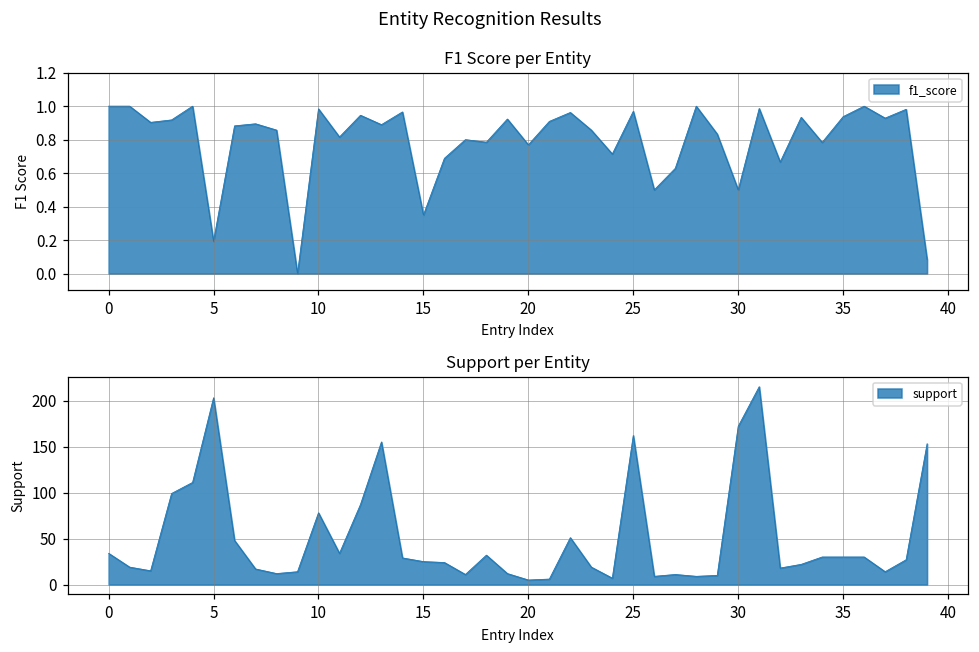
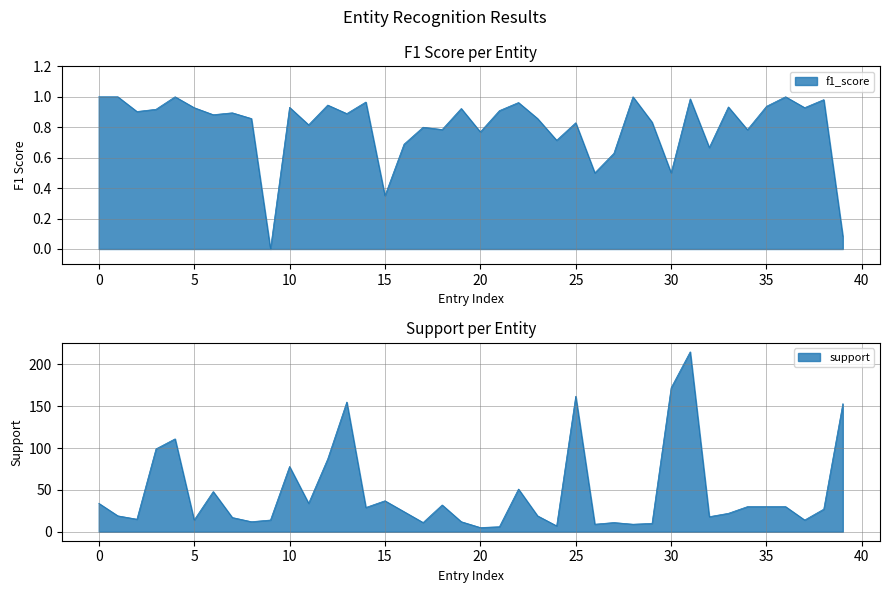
F1 Score per Entity, 5: 0.19 -> 0.93
F1 Score per Entity, 10: 0.98 -> 0.93
F1 Score per Entity, 25: 0.97 -> 0.83
Support per Entity, 5: 200 -> 10
Support per Entity, 15: 30 -> 40
